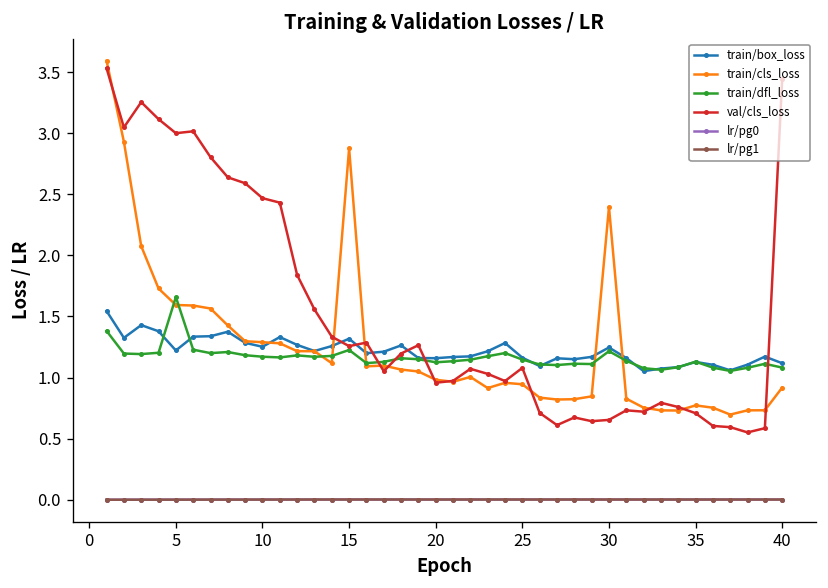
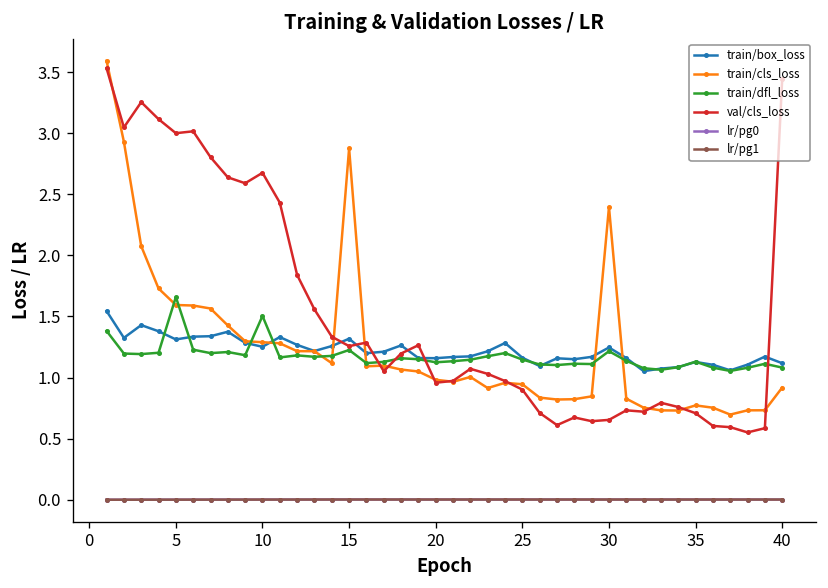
train/box_loss, 5: 1.22 -> 1.31
train/dfl_loss, 10: 1.17 -> 1.50
val/cls_loss, 10: 2.47 -> 2.68
val/cls_loss, 25: 1.08 -> 0.90
